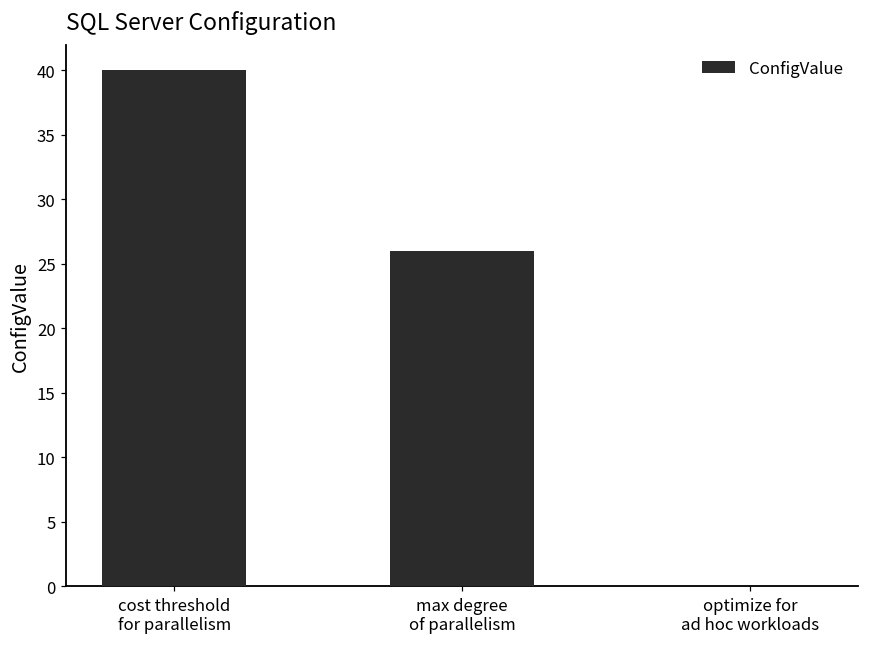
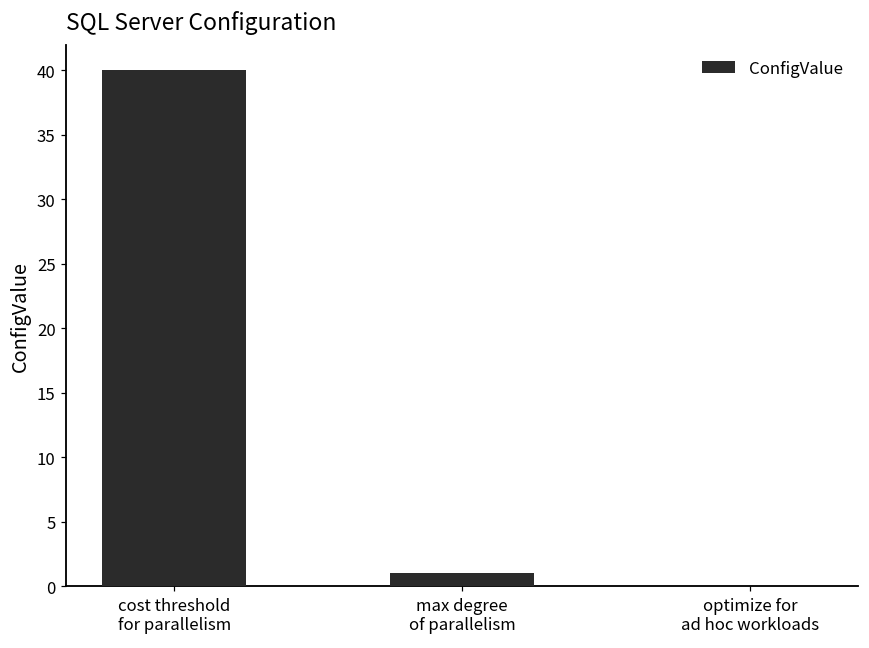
max degree of parallelism: 26 -> 1
